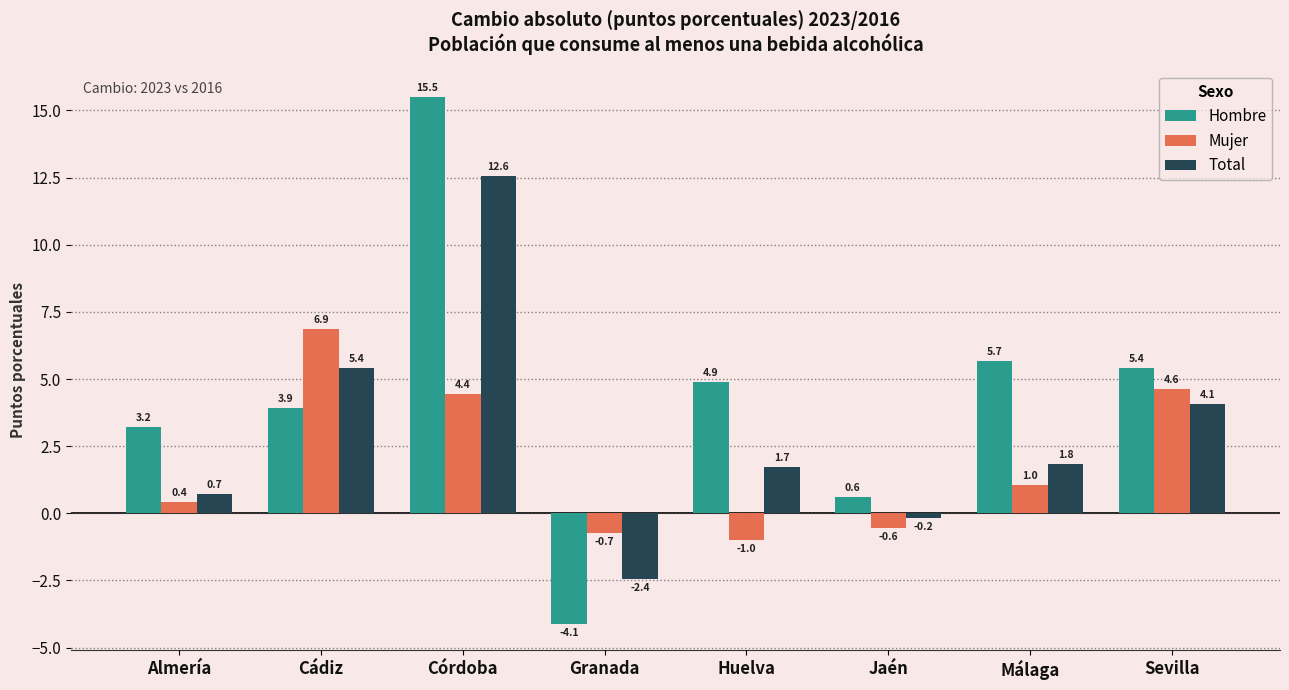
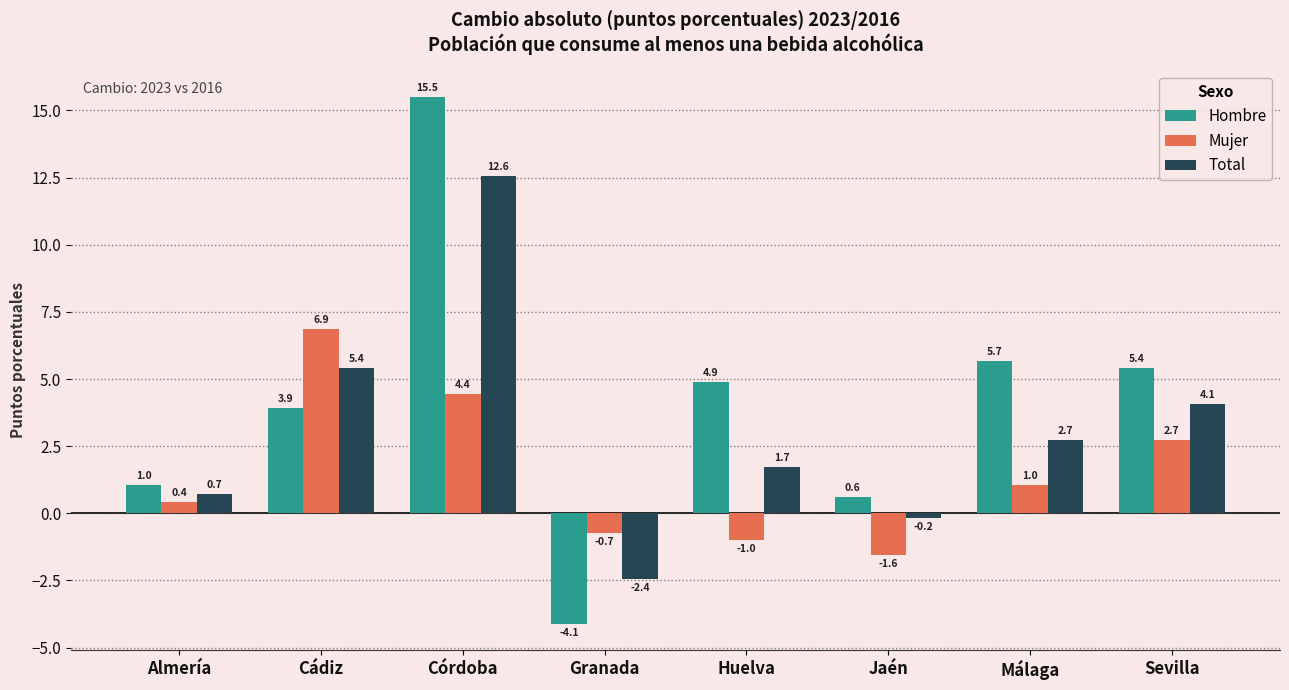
Hombre, Almería: 3.2 -> 1.0
Mujer, Jaén: -0.6 -> -1.6
Total, Málaga: 1.8 -> 2.7
Mujer, Sevilla: 4.6 -> 2.7
